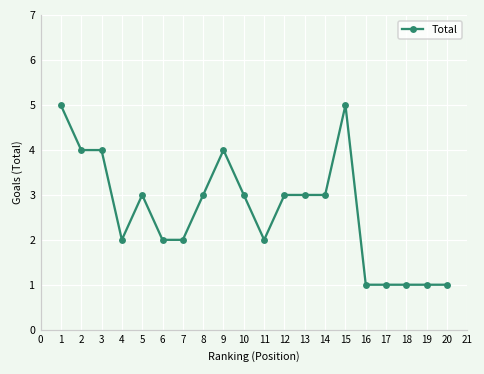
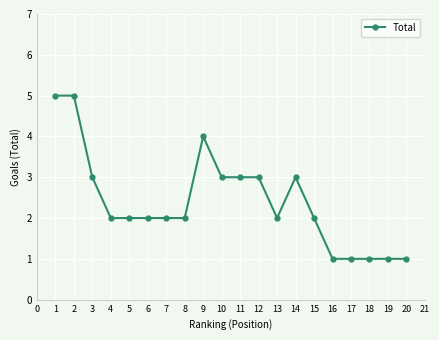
2: 4 -> 5
3: 4 -> 3
5: 3 -> 2
8: 3 -> 2
11: 2 -> 3
13: 3 -> 2
15: 5 -> 2
